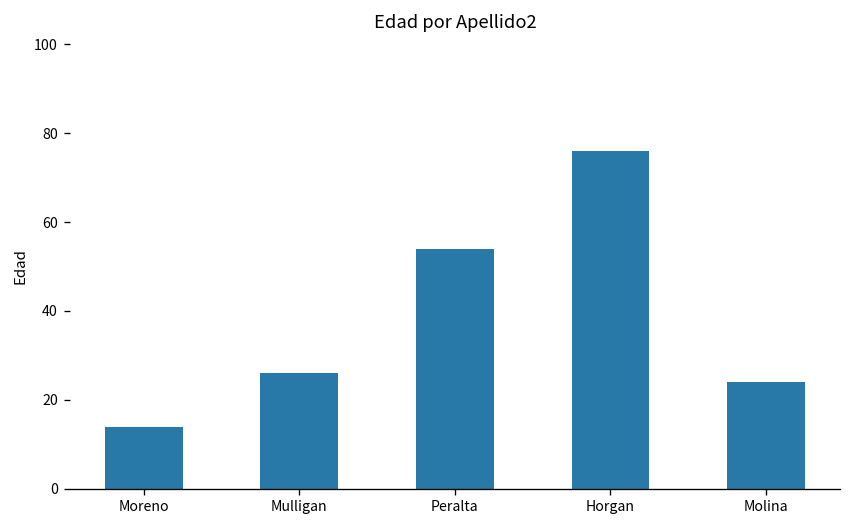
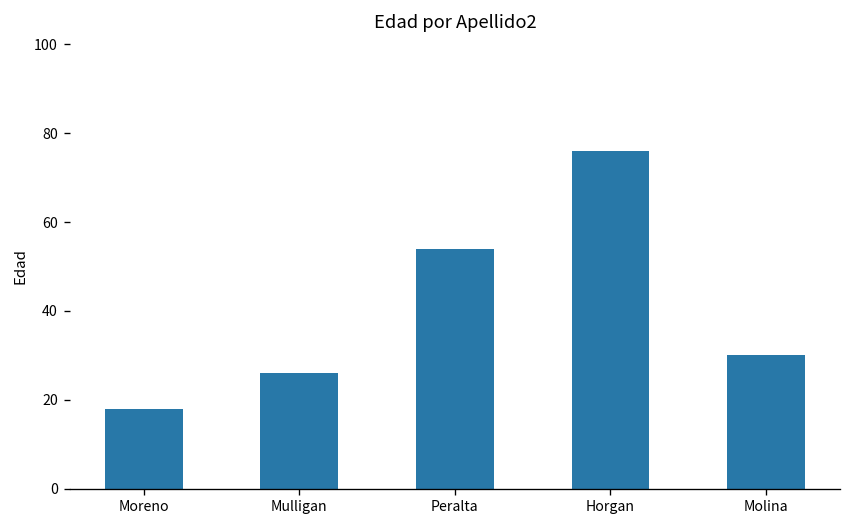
Moreno: 14 -> 18
Molina: 24 -> 30
